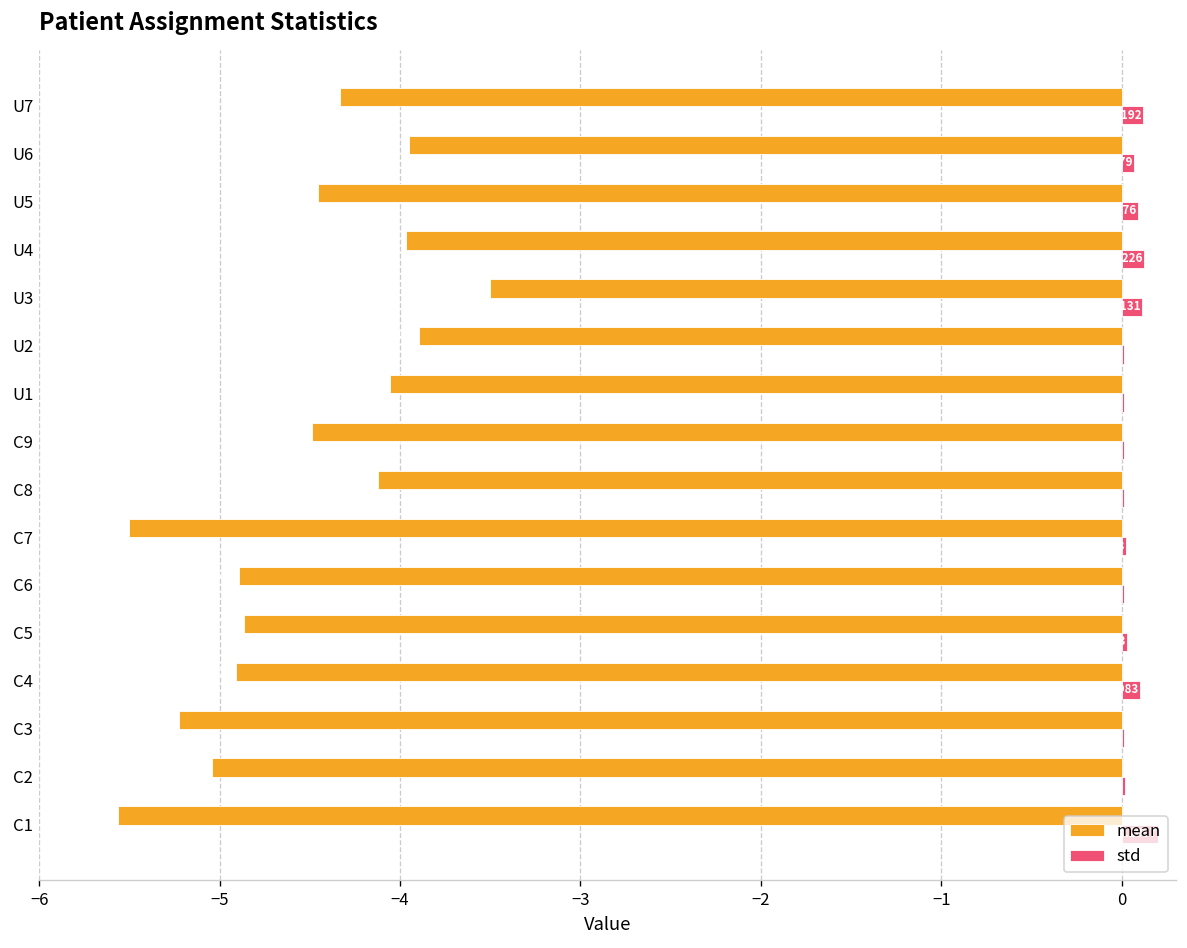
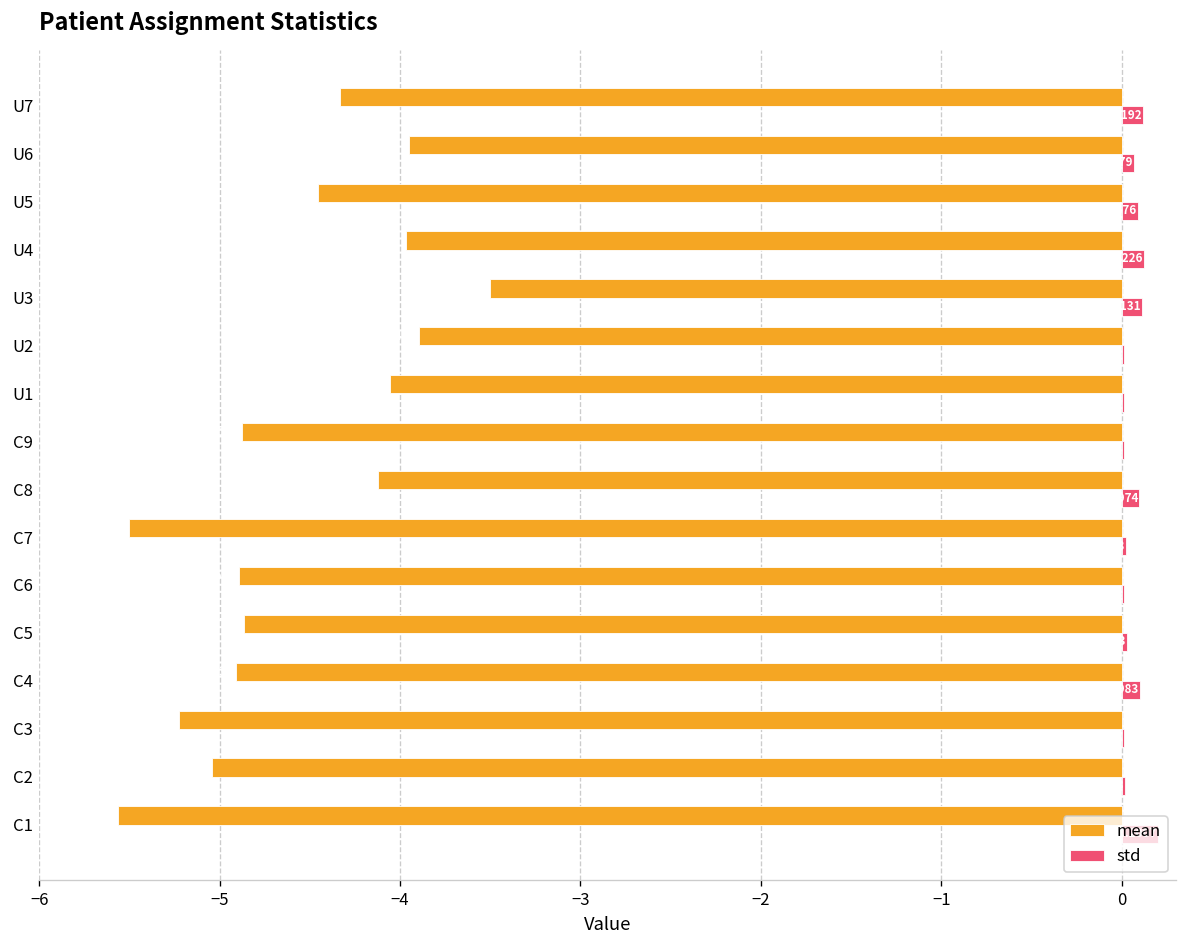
mean, C9: -4.49 -> -4.88
std, C8: 0.01 -> 0.10
